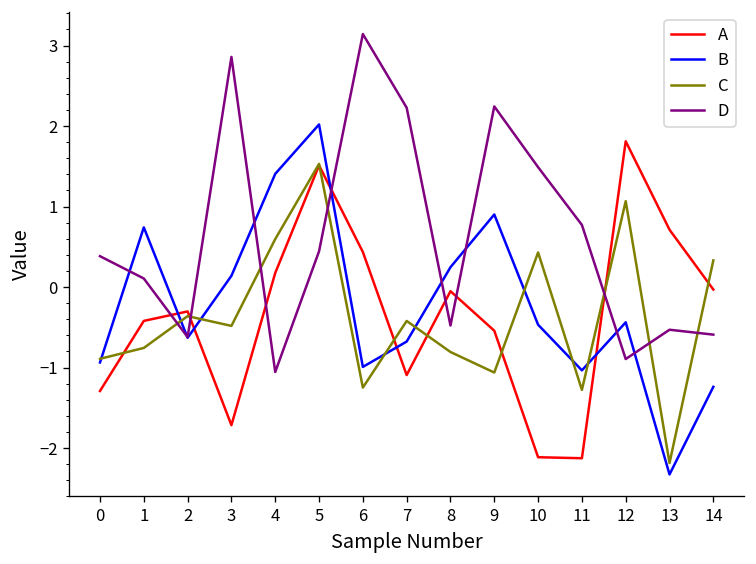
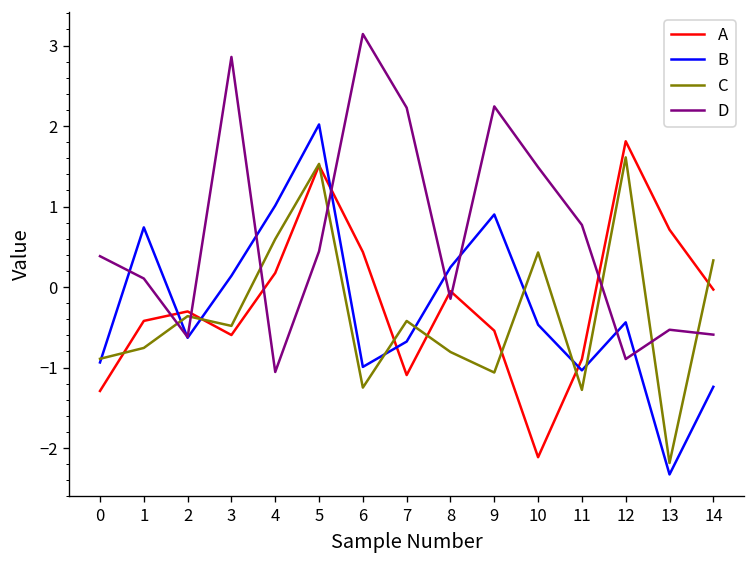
A, 3: -1.7 -> -0.6
B, 4: 1.4 -> 1.0
D, 8: -0.5 -> -0.1
A, 11: -2.1 -> -0.9
C, 12: 1.1 -> 1.6
